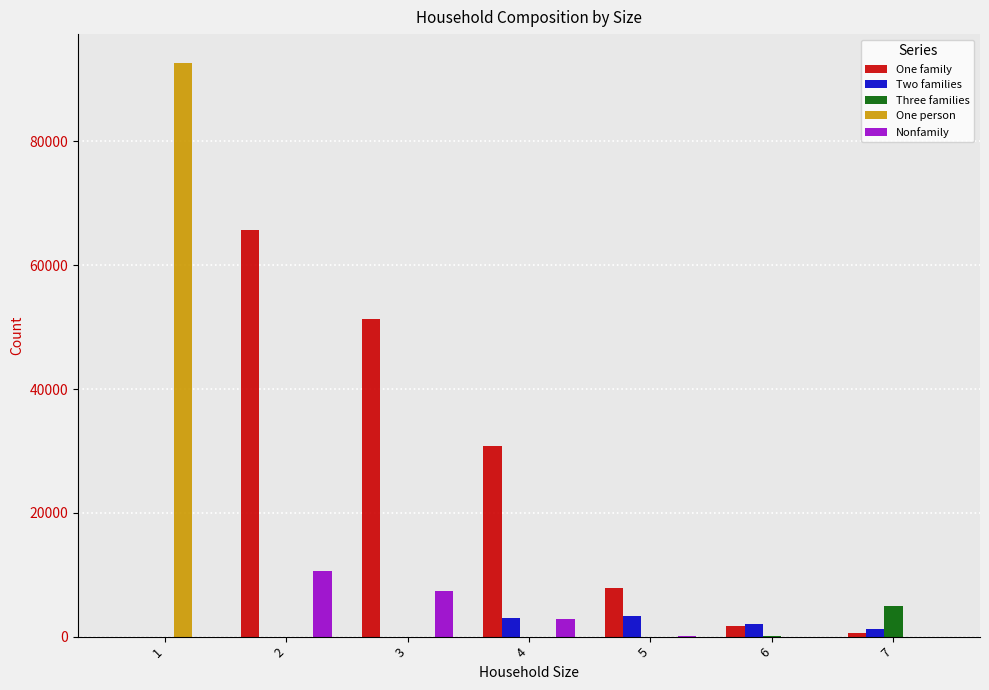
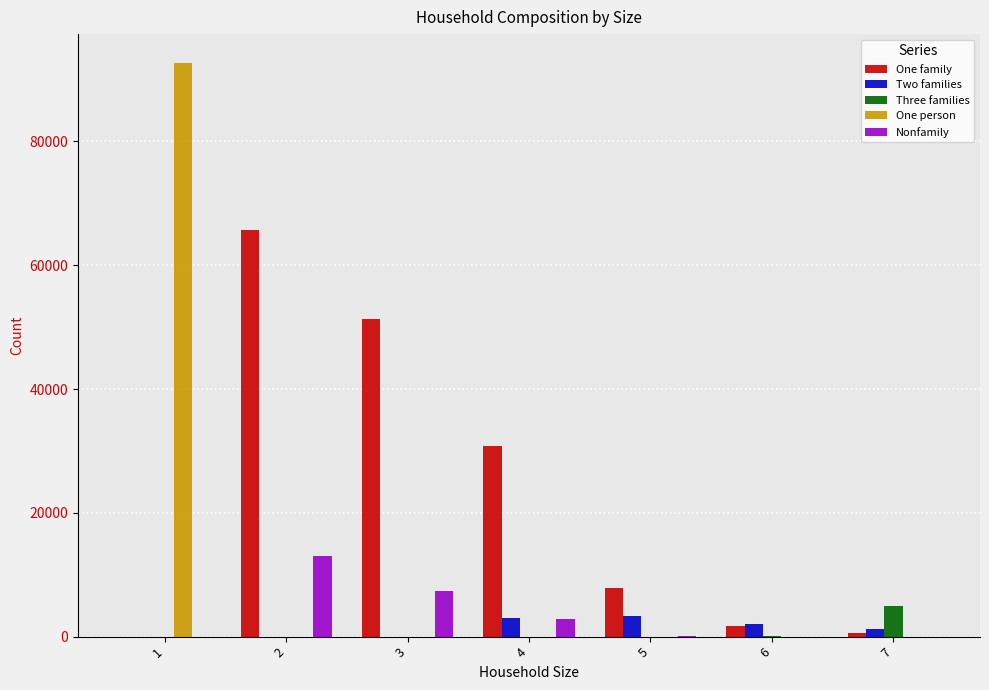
Nonfamily, 2: 11000 -> 13000
